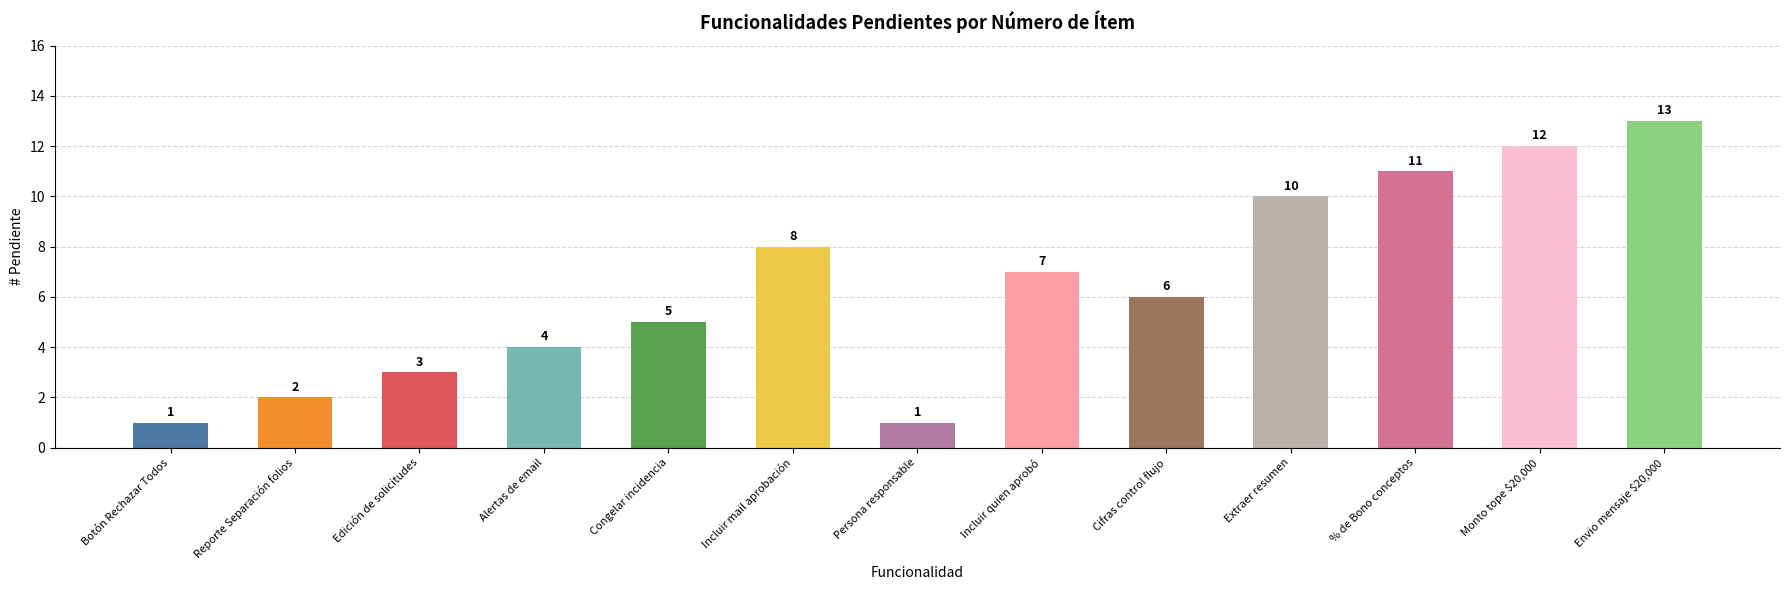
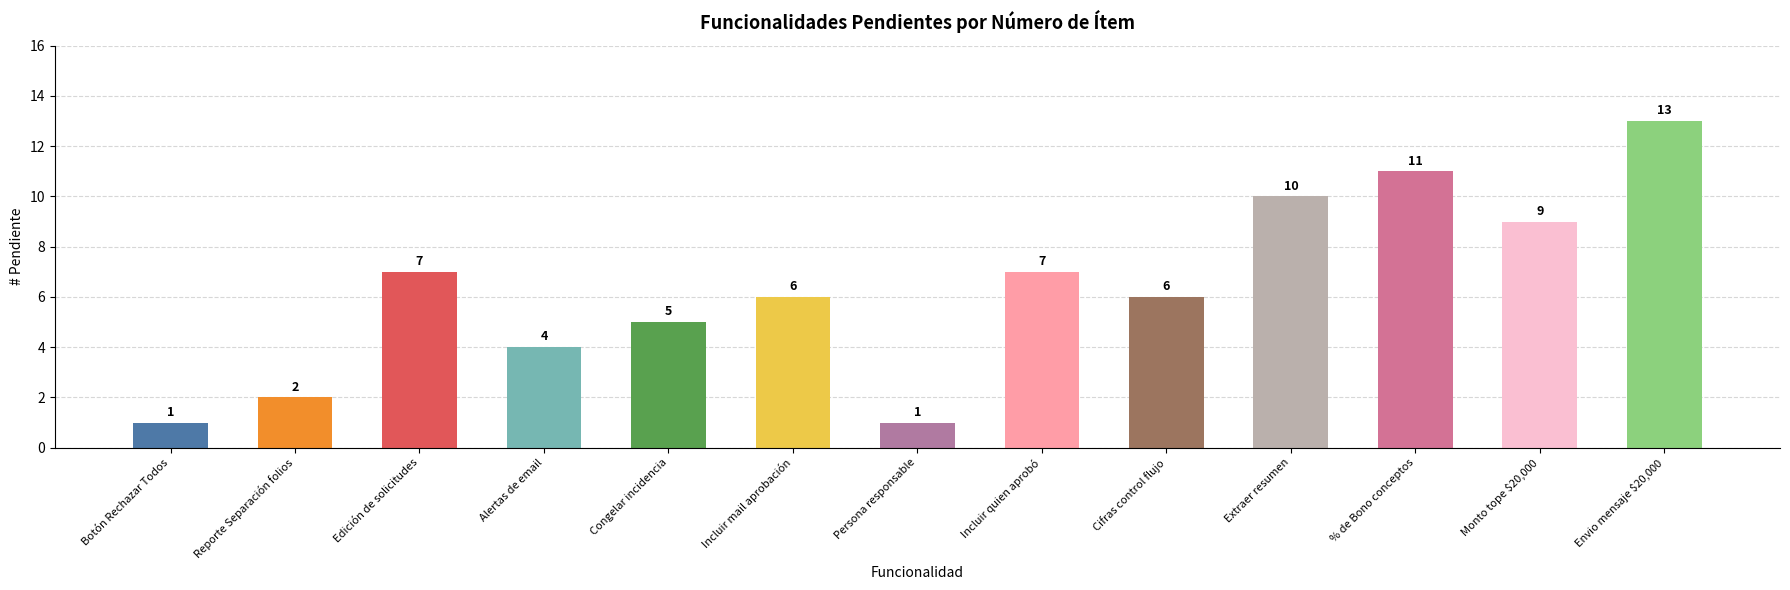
Edición de solicitudes: 3 -> 7
Incluir mail aprobación: 8 -> 6
Monto tope $20,000: 12 -> 9
